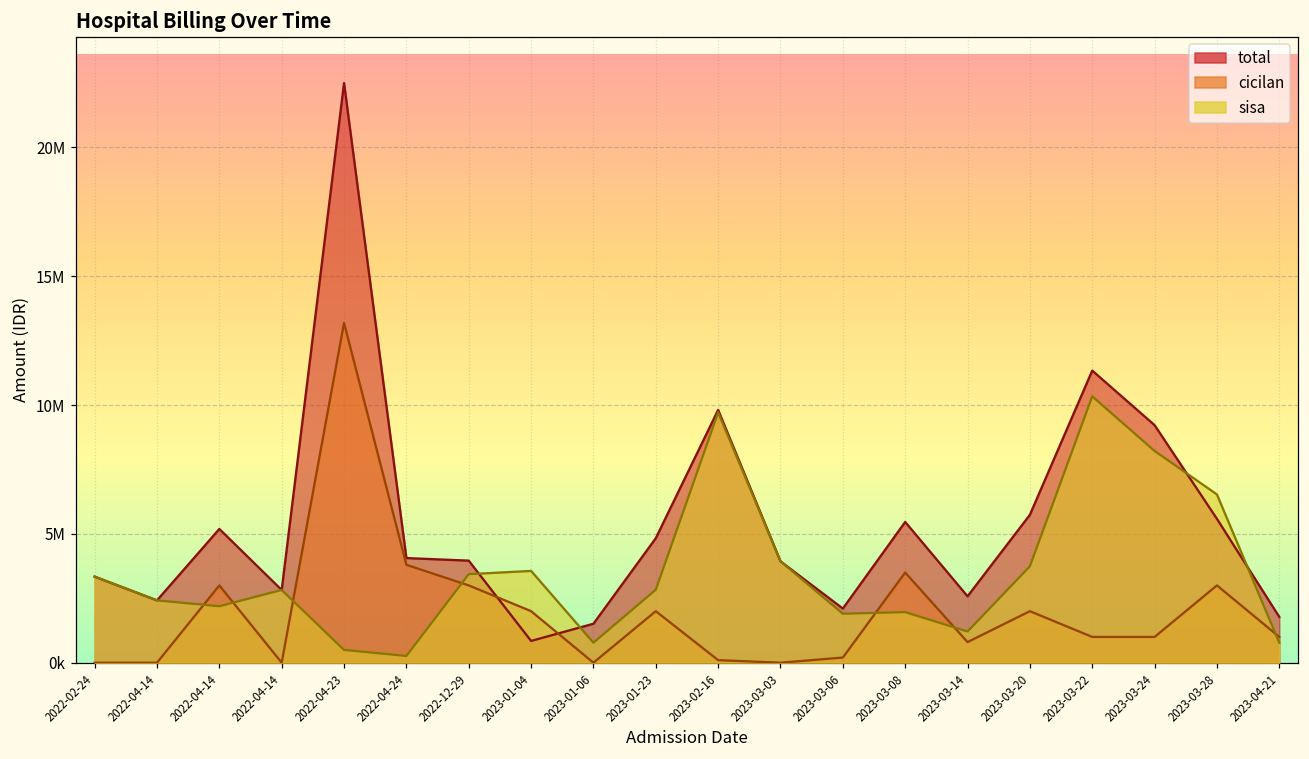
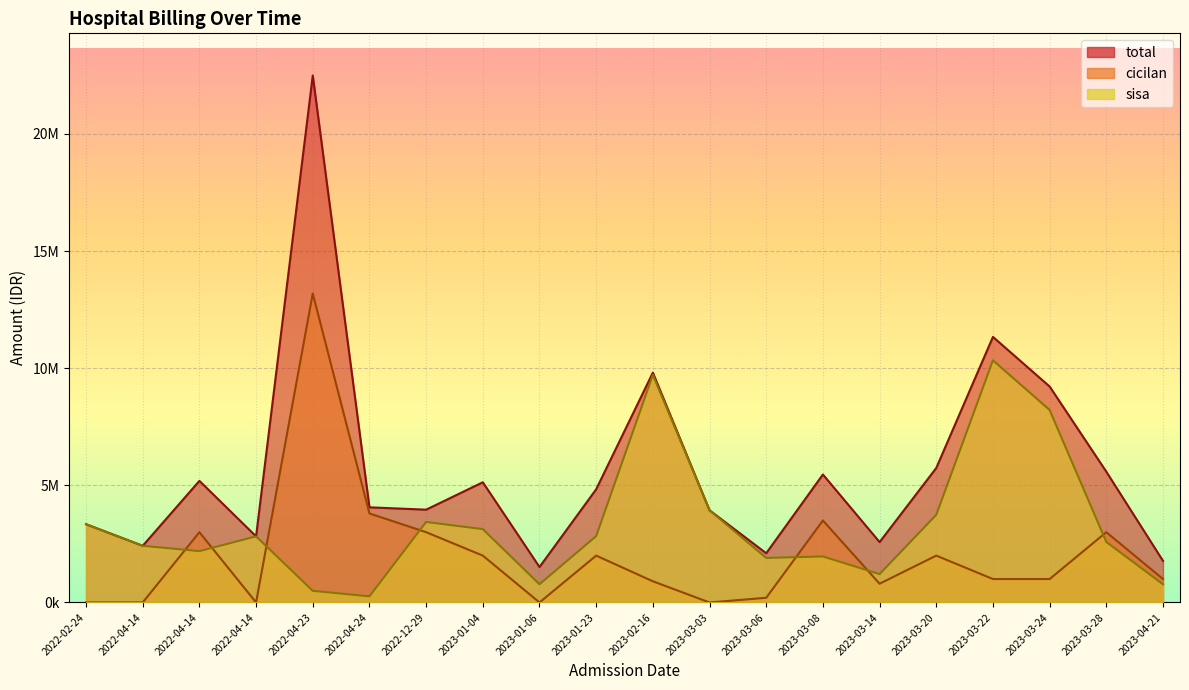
total, 2023-01-04: 800000 -> 5100000
sisa, 2023-01-04: 3600000 -> 3100000
cicilan, 2023-02-16: 100000 -> 900000
sisa, 2023-03-28: 6500000 -> 2600000
